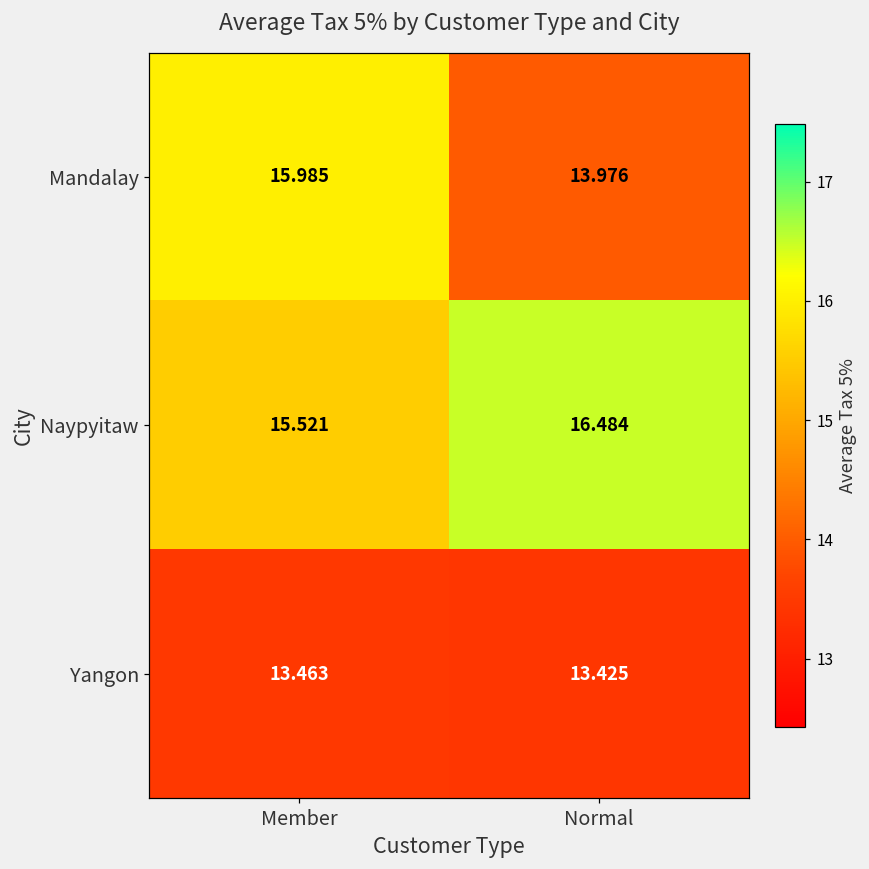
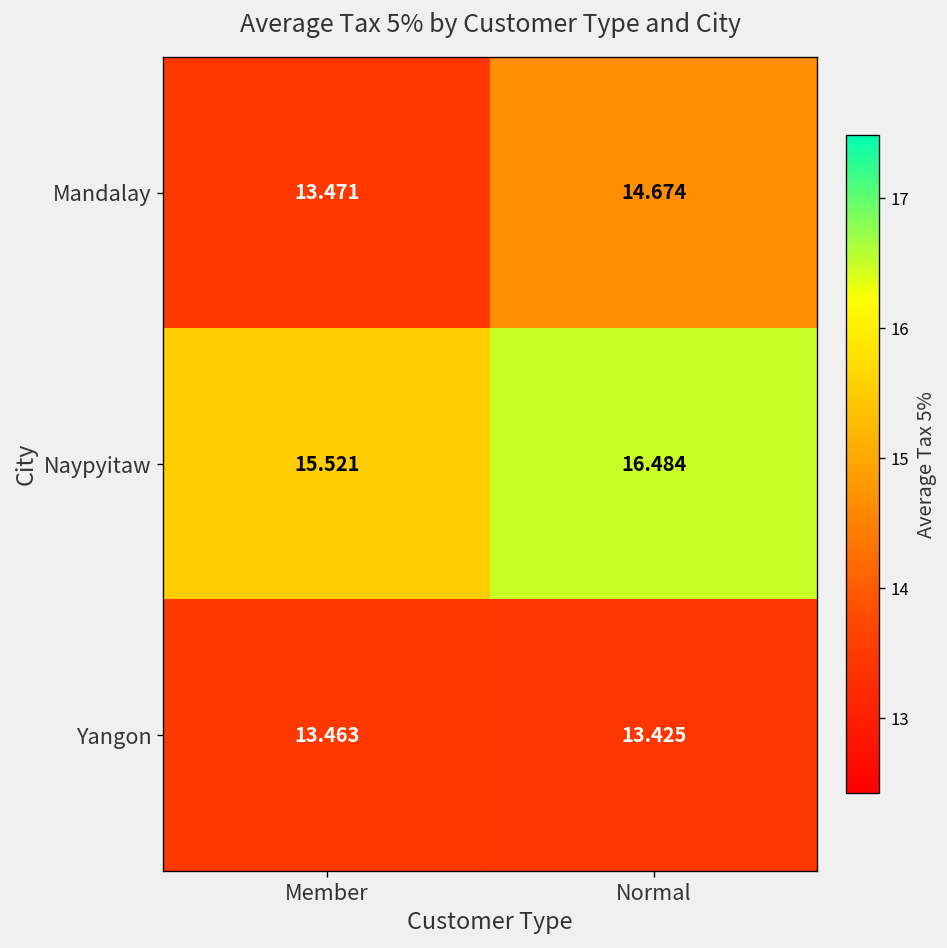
Mandalay, Member: 15.985 -> 13.471
Mandalay, Normal: 13.976 -> 14.674
